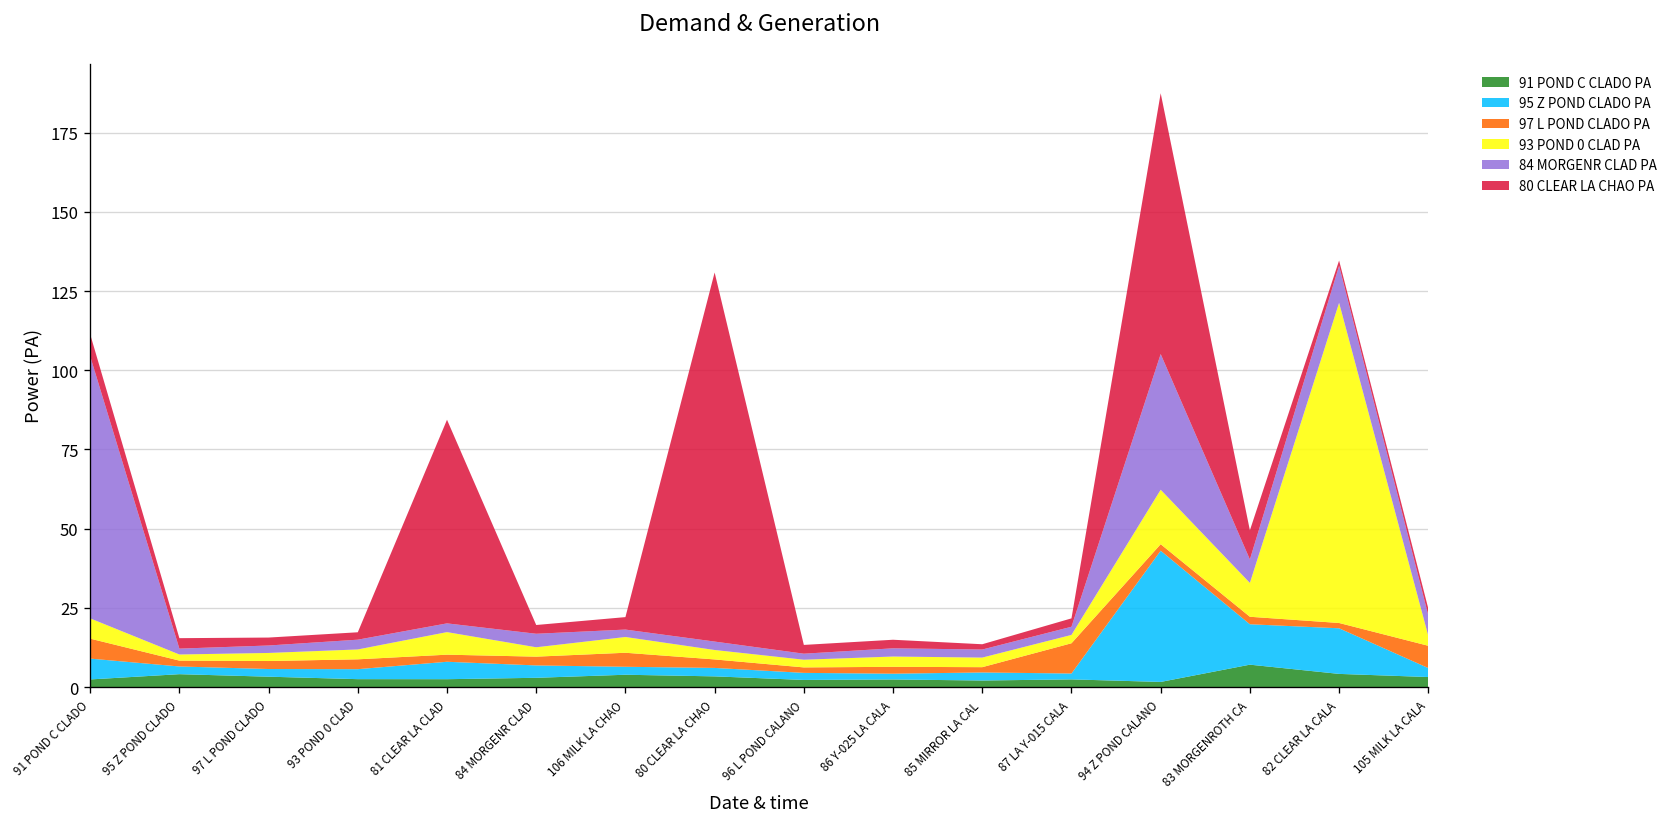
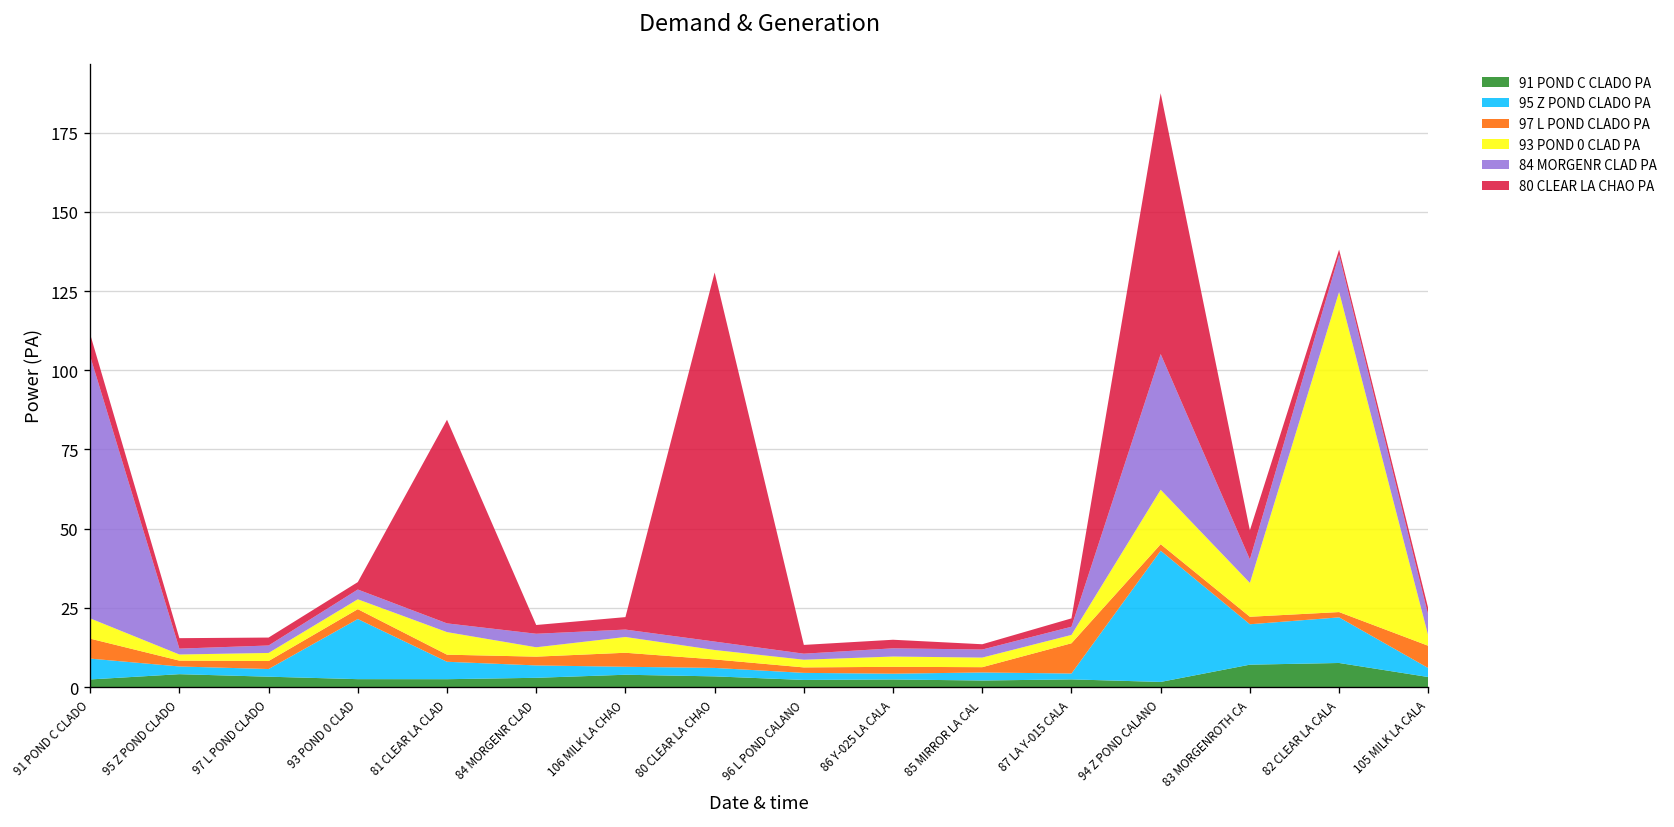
95 Z POND CLADO PA, 93 POND 0 CLAD: 3 -> 19
91 POND C CLADO PA, 82 CLEAR LA CALA: 4 -> 8
